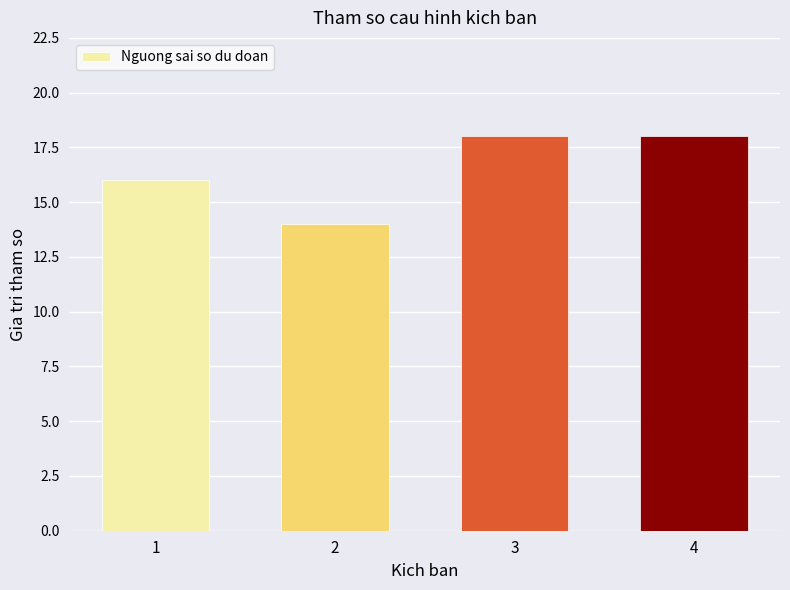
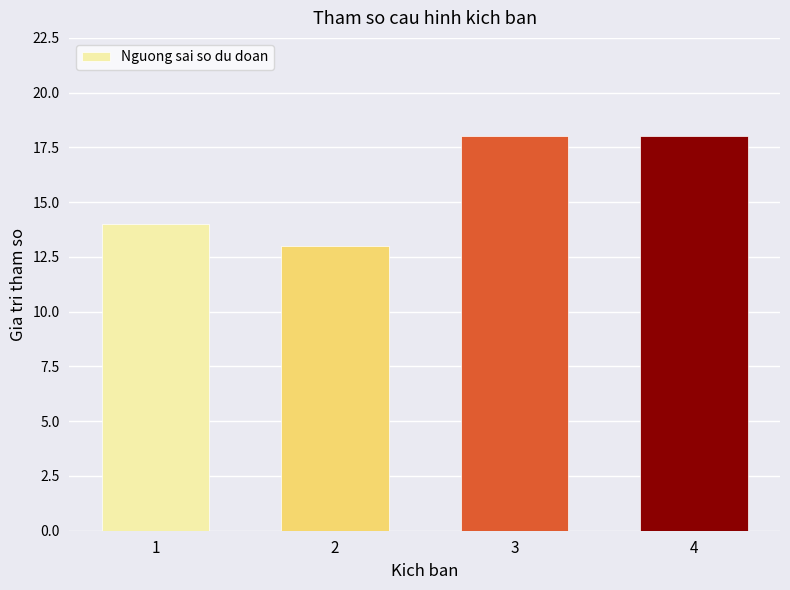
1: 16 -> 14
2: 14 -> 13
